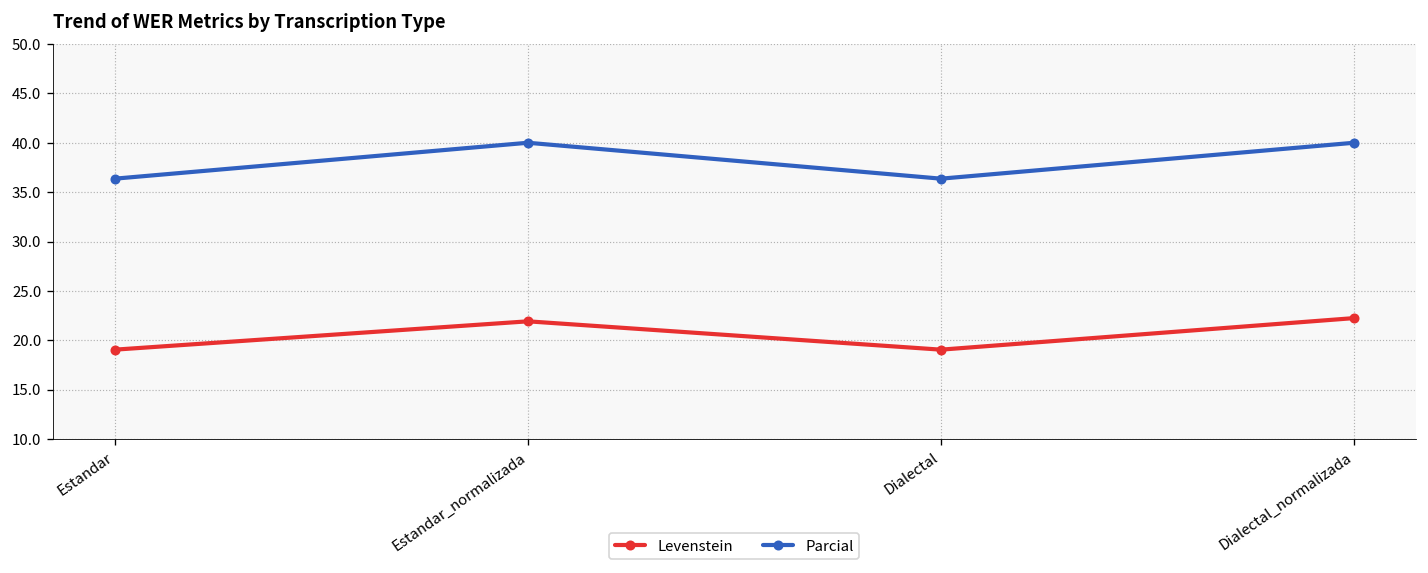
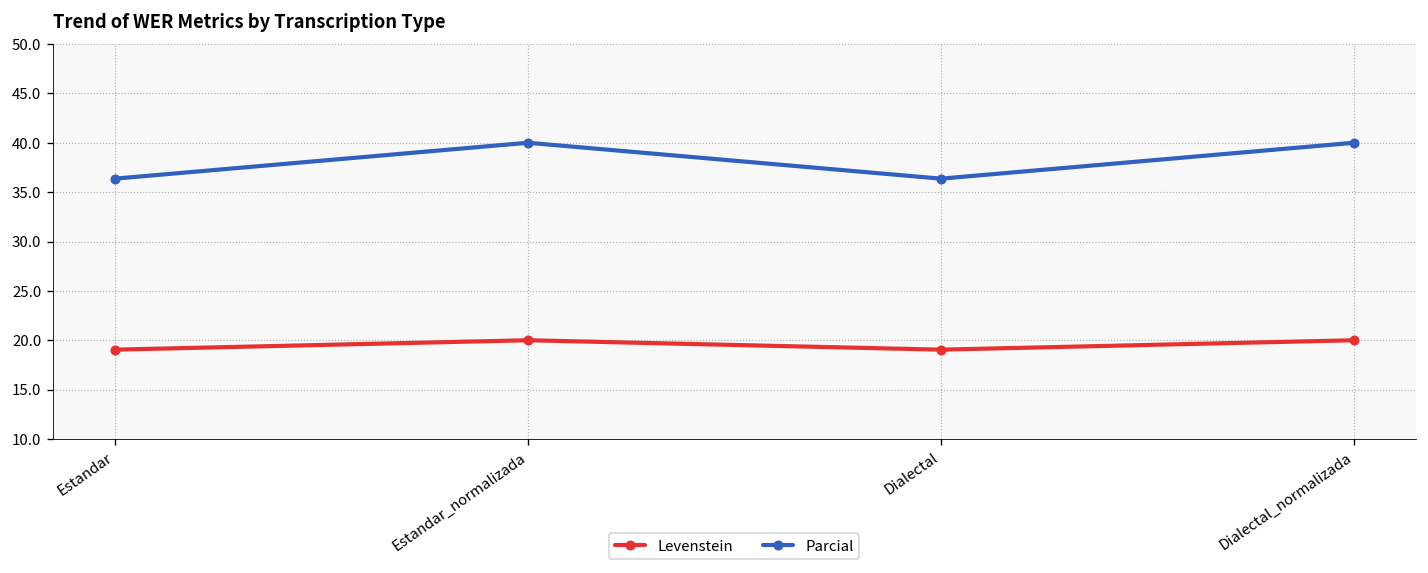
Levenstein, Estandar_normalizada: 22 -> 20
Levenstein, Dialectal_normalizada: 22 -> 20
